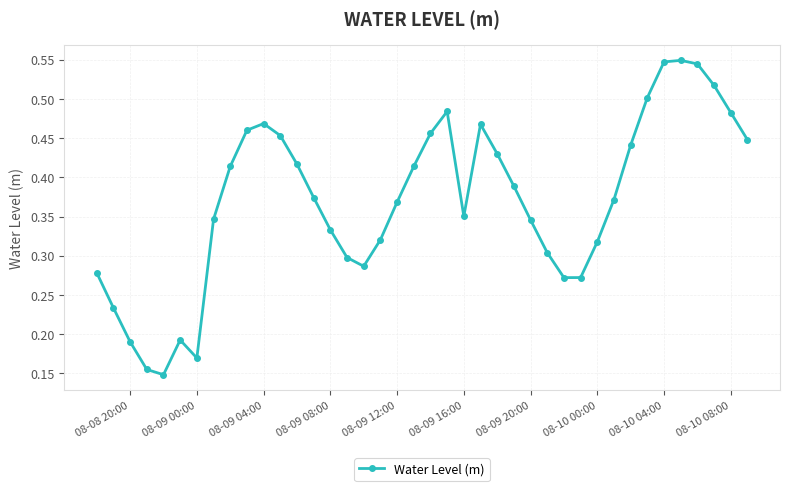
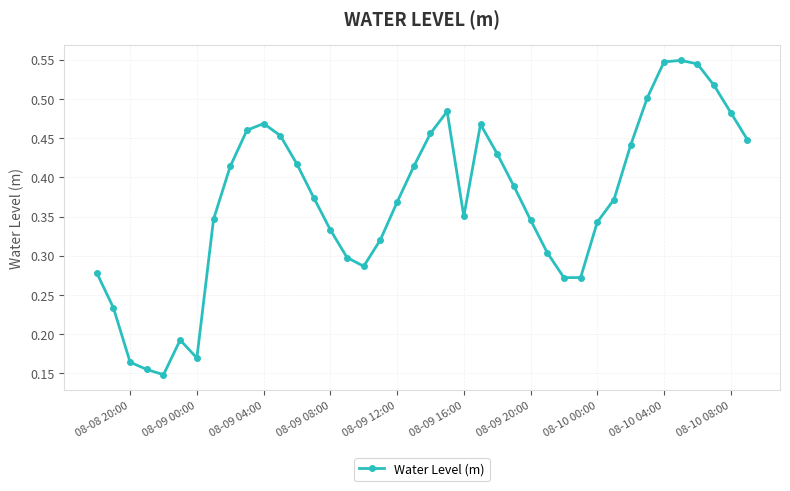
08-08 20:00: 0.19 -> 0.16
08-10 00:00: 0.32 -> 0.34
